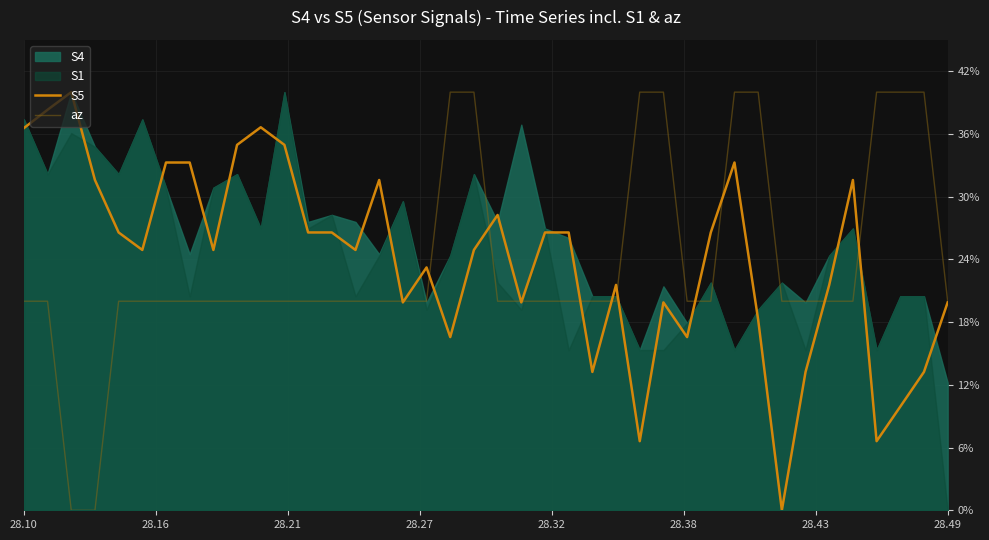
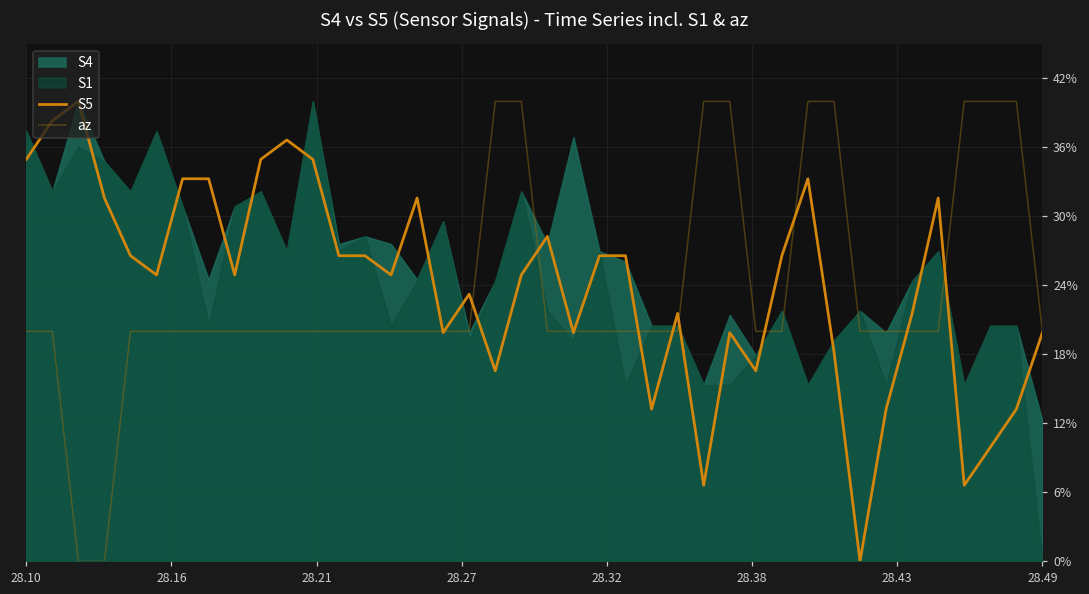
S5, 28.10: 36.6% -> 35.0%
